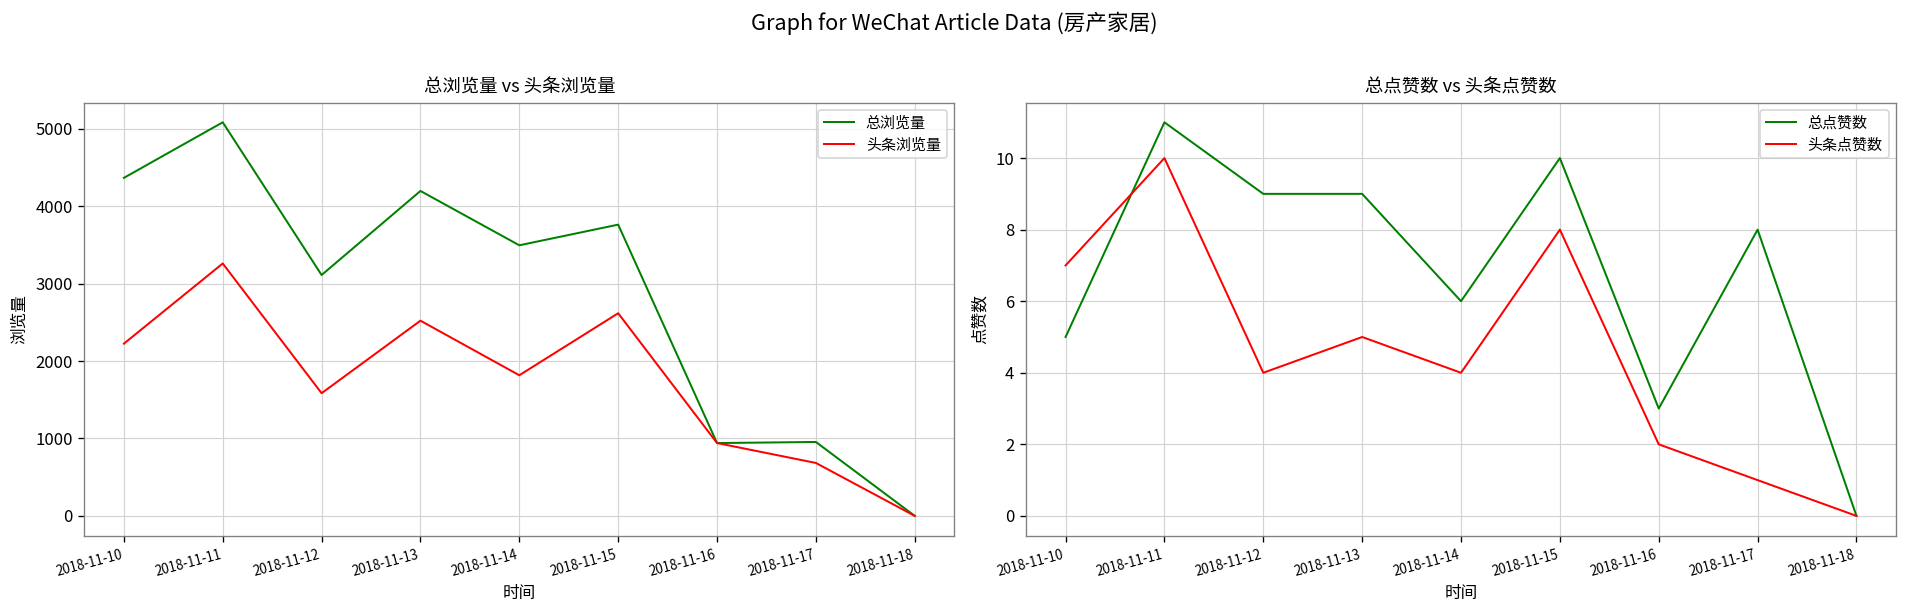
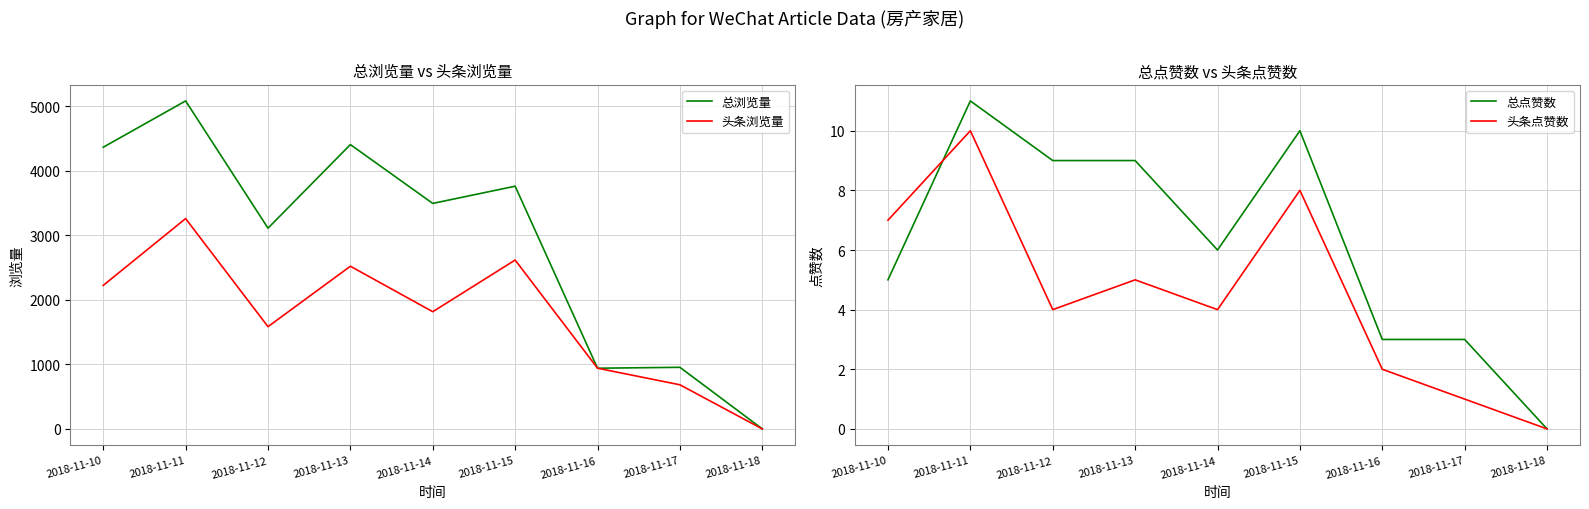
总浏览量 vs 头条浏览量, 总浏览量, 2018-11-13: 4200 -> 4400
总点赞数 vs 头条点赞数, 总点赞数, 2018-11-17: 8 -> 3
